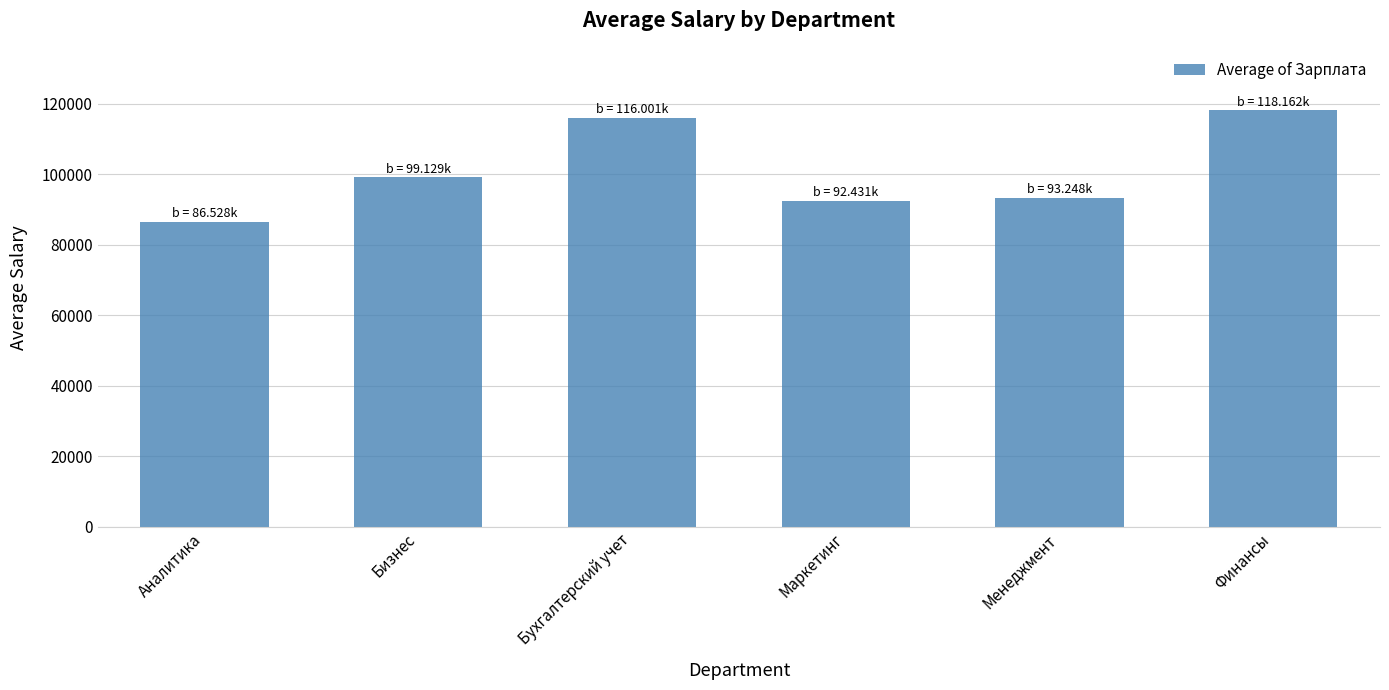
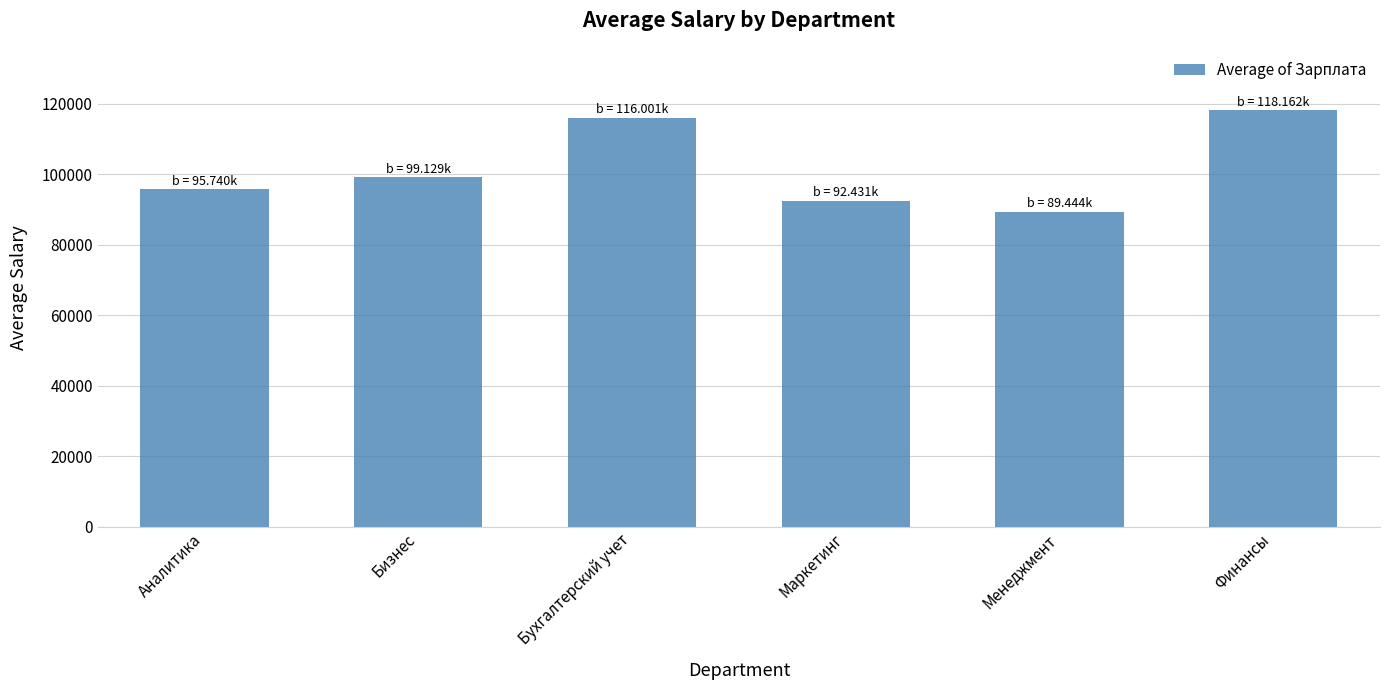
Аналитика: 86.528k -> 95.740k
Менеджмент: 93.248k -> 89.444k
